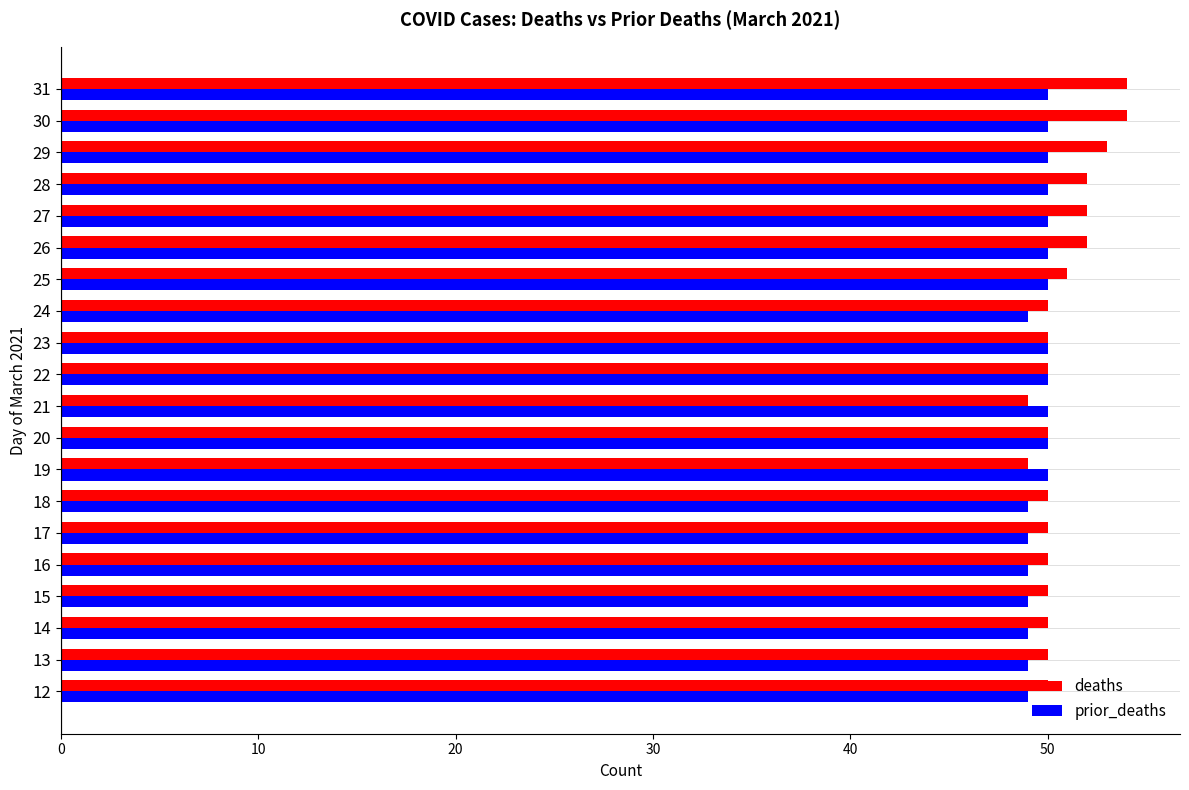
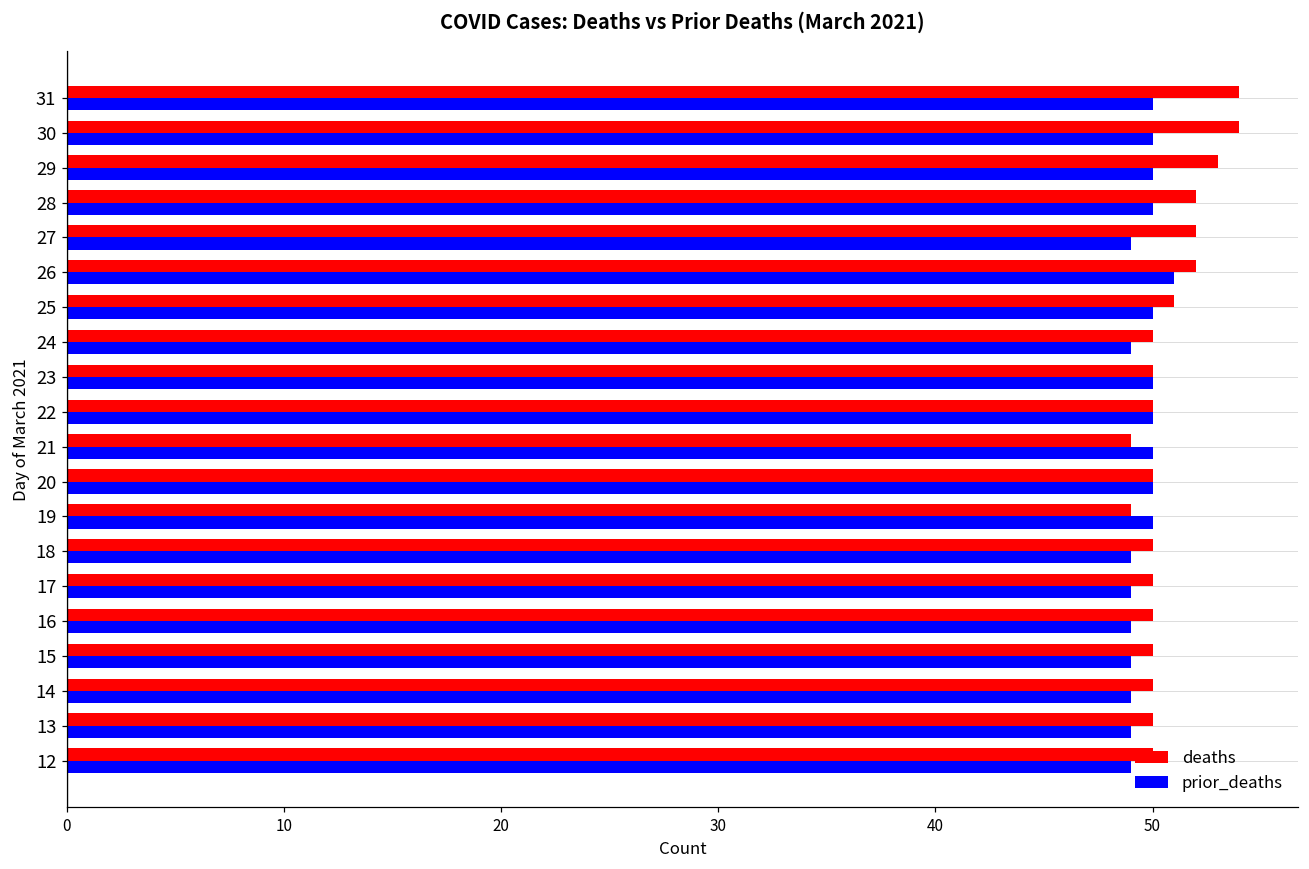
prior_deaths, 27: 50 -> 49
prior_deaths, 26: 50 -> 51
